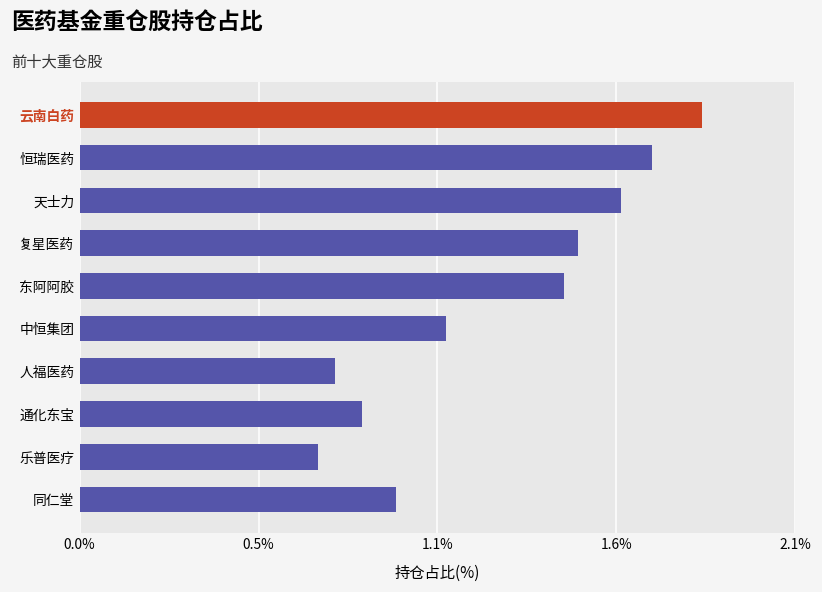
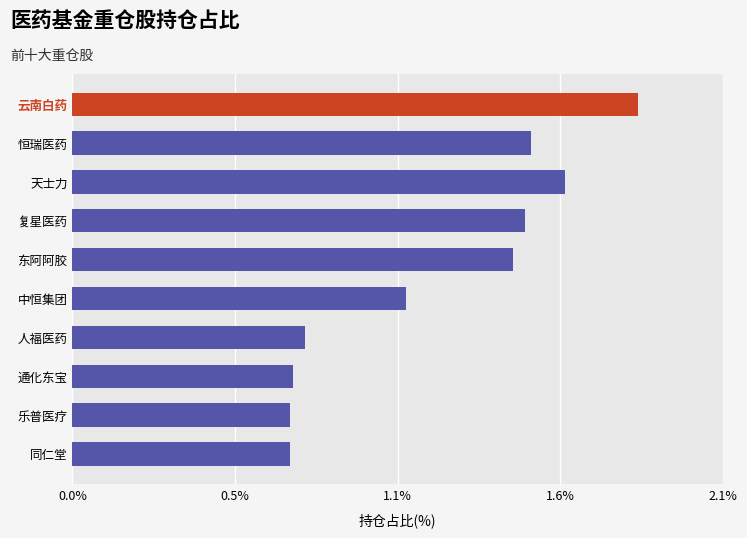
恒瑞医药: 1.7% -> 1.5%
通化东宝: 0.84% -> 0.72%
同仁堂: 0.94% -> 0.71%
